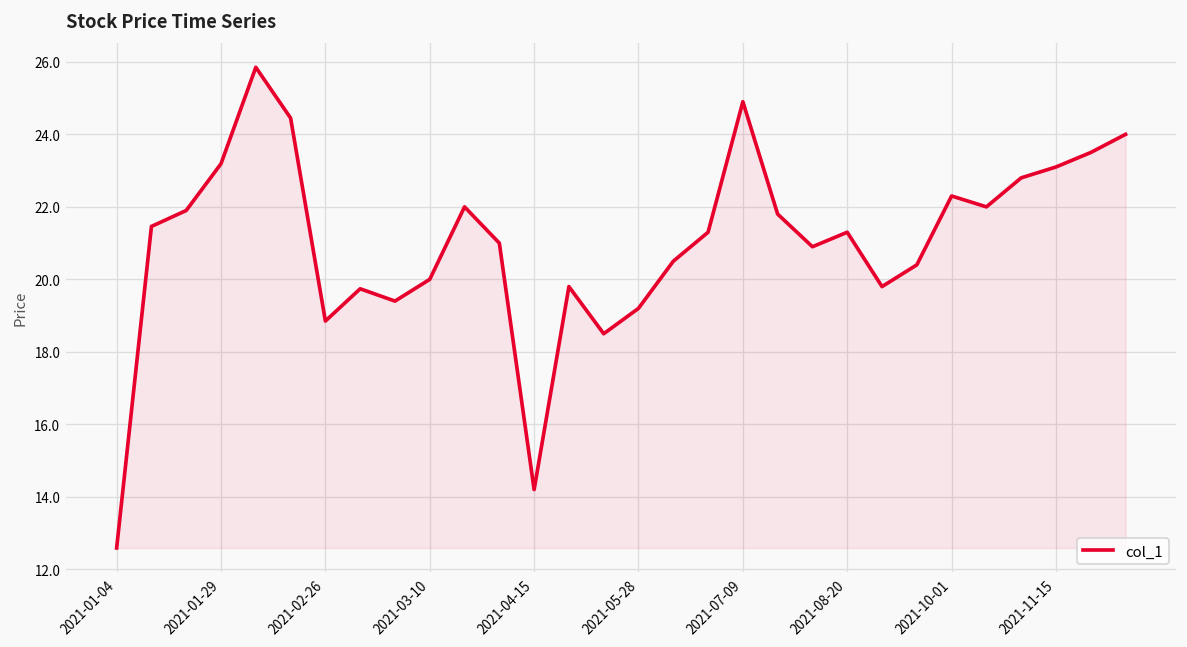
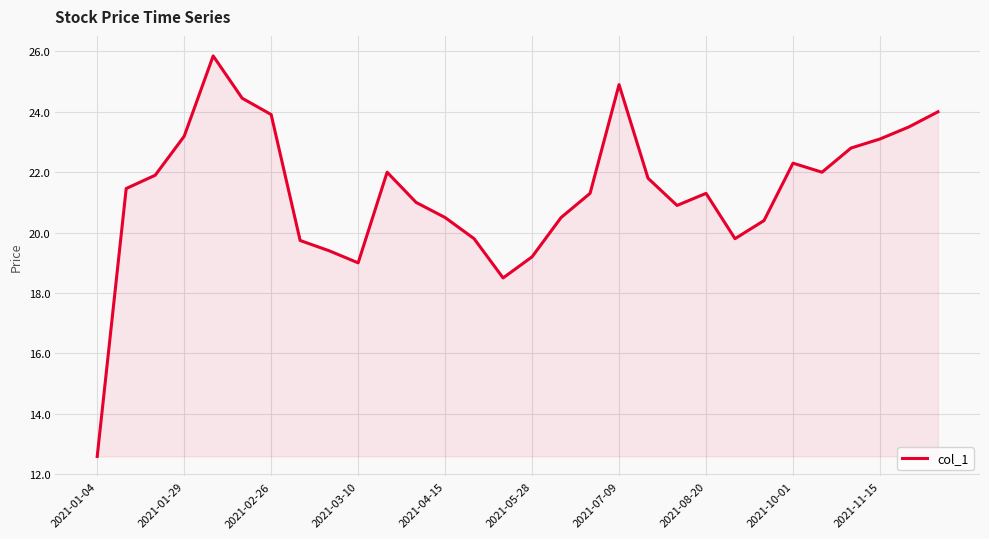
2021-02-26: 18.9 -> 23.9
2021-03-10: 20 -> 19
2021-04-15: 14.2 -> 20.5
